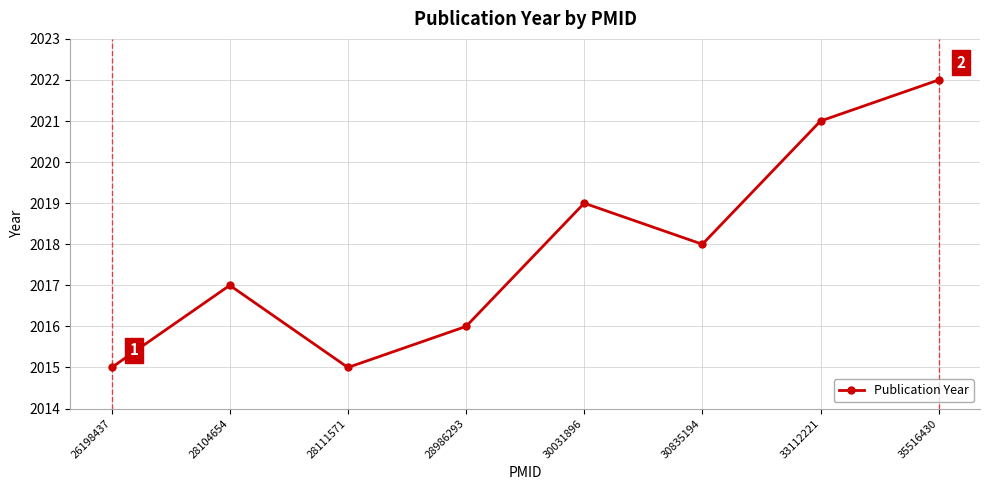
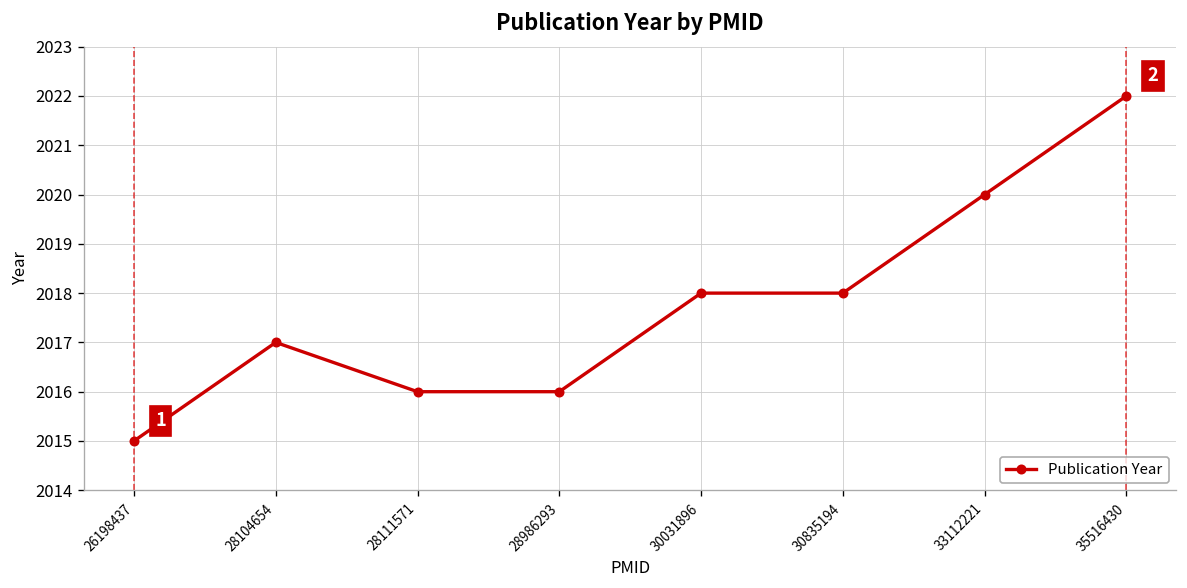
28111571: 2015 -> 2016
30031896: 2019 -> 2018
33112221: 2021 -> 2020
